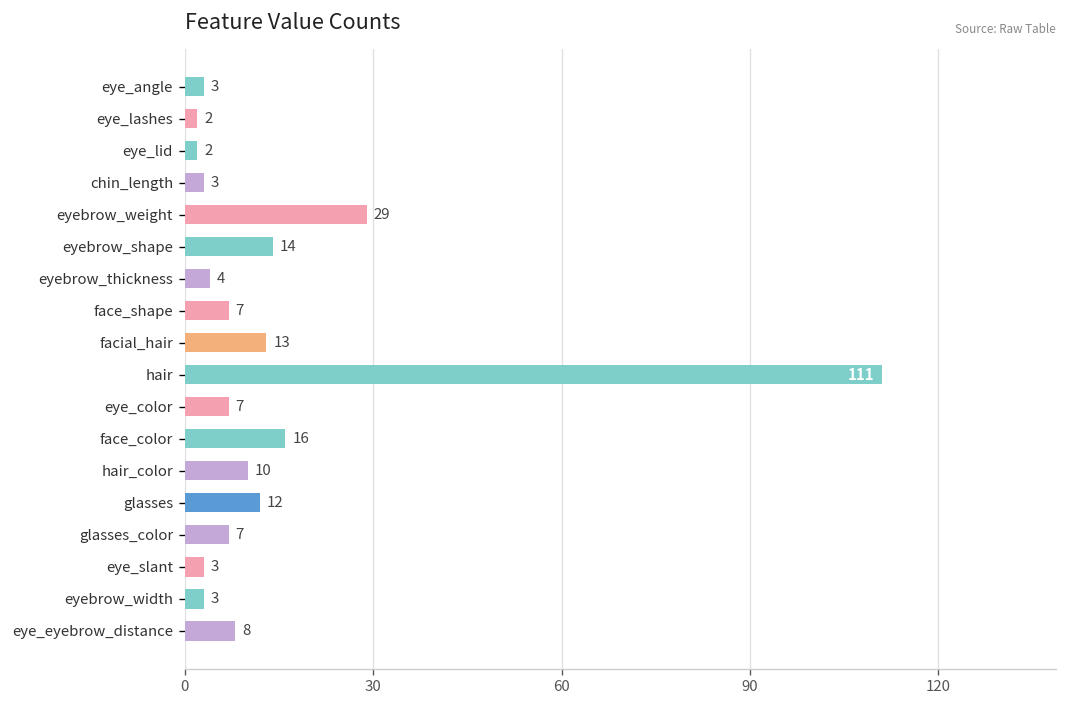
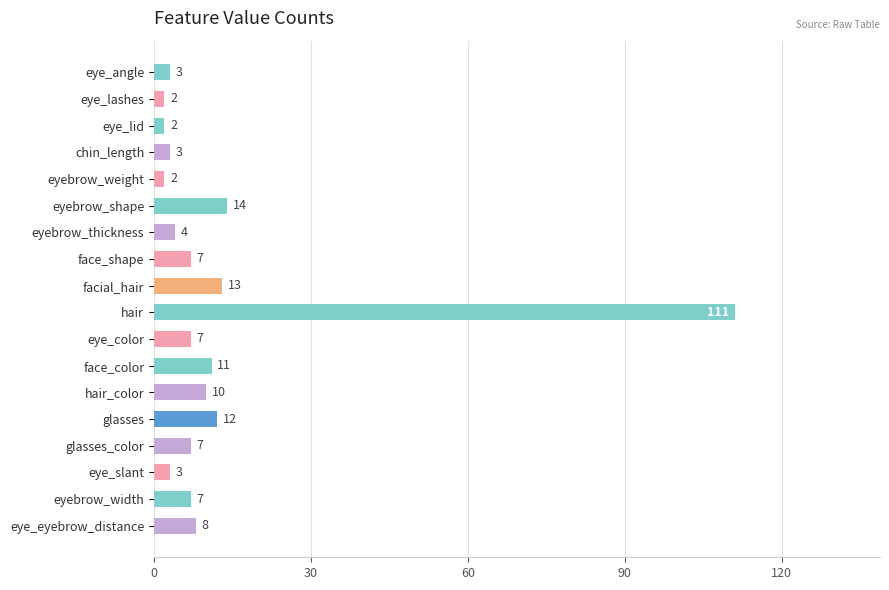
eyebrow_weight: 29 -> 2
face_color: 16 -> 11
eyebrow_width: 3 -> 7
